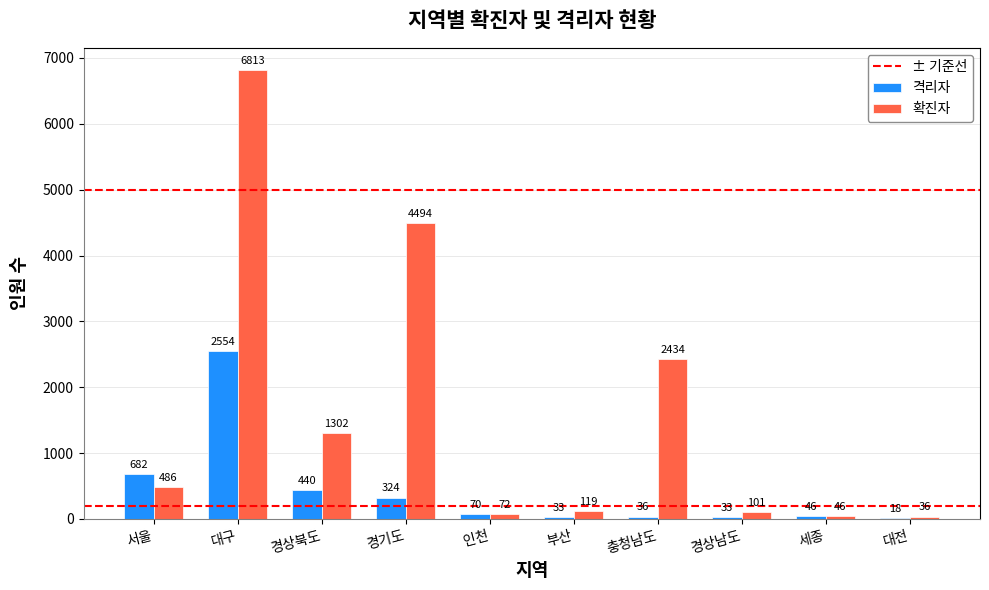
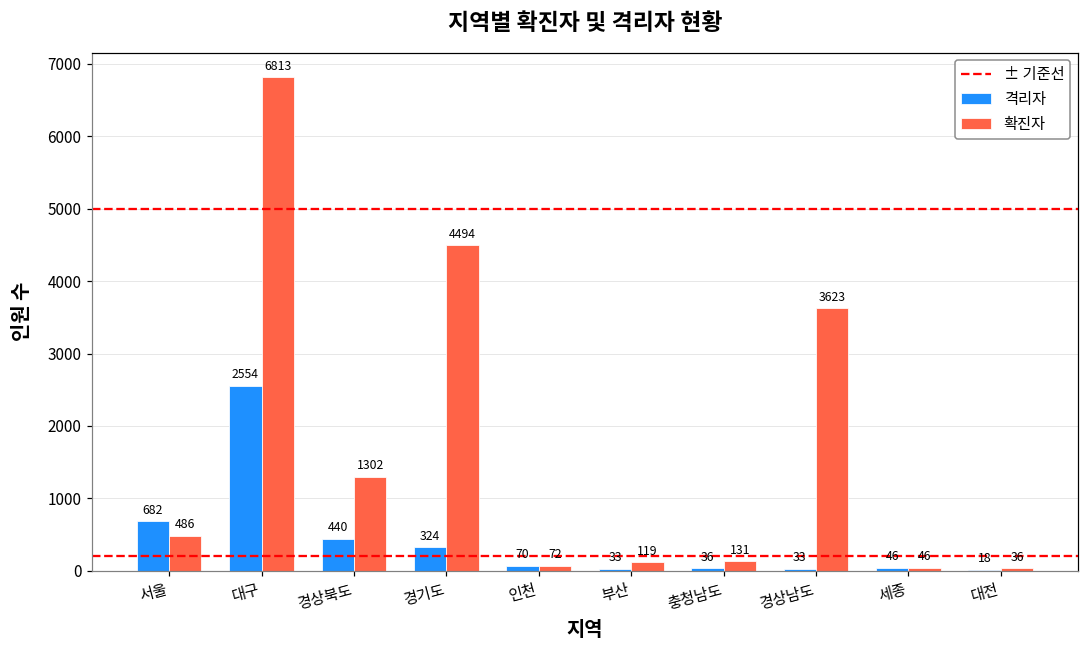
확진자, 충청남도: 2434 -> 131
확진자, 경상남도: 101 -> 3623
